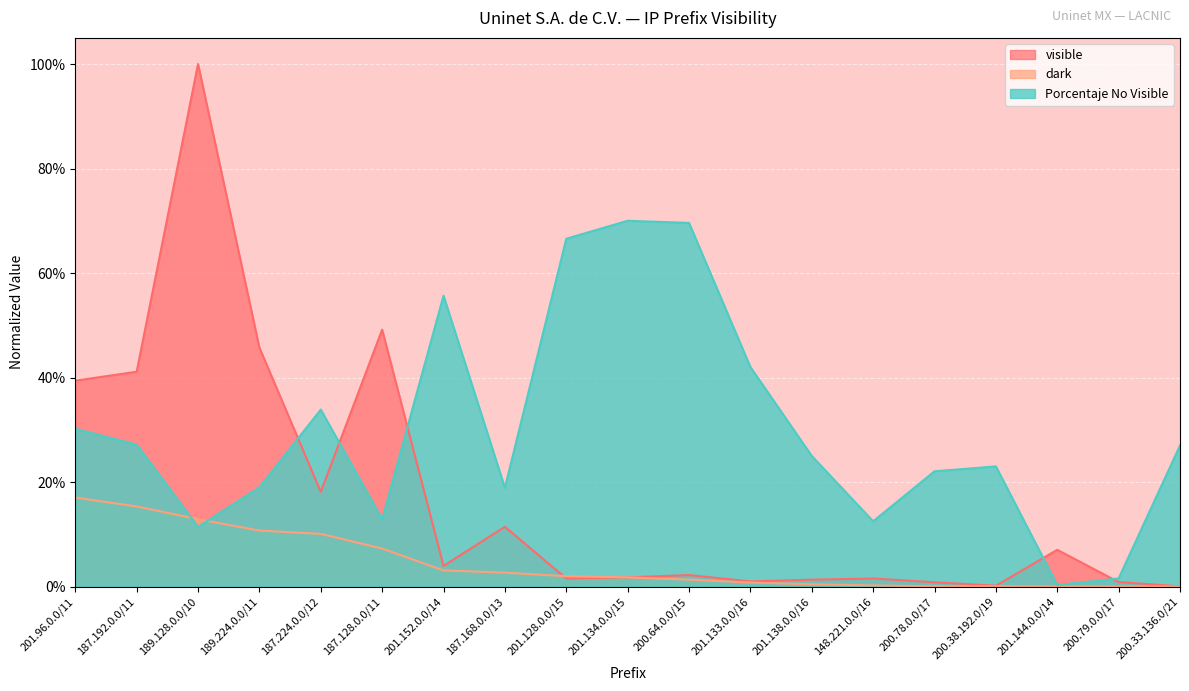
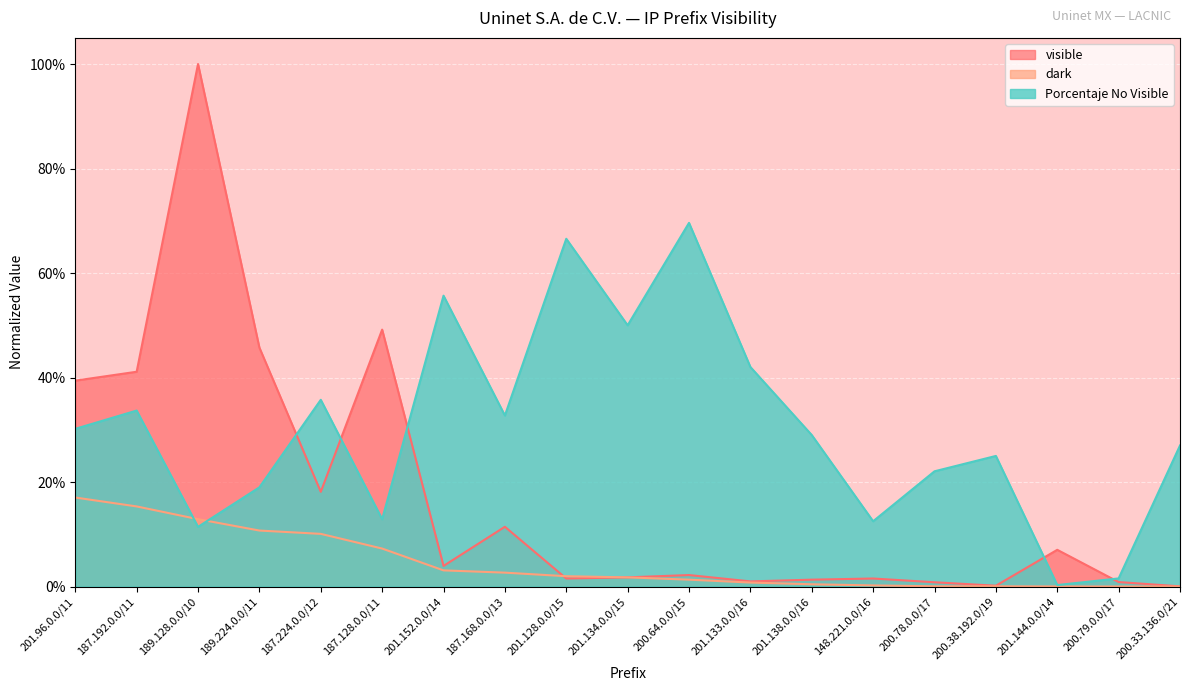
Porcentaje No Visible, 187.192.0.0/11: 27% -> 34%
Porcentaje No Visible, 187.224.0.0/12: 34% -> 36%
Porcentaje No Visible, 187.168.0.0/13: 19% -> 33%
Porcentaje No Visible, 201.134.0.0/15: 70% -> 50%
Porcentaje No Visible, 201.138.0.0/16: 25% -> 29%
Porcentaje No Visible, 200.38.192.0/19: 23% -> 25%
